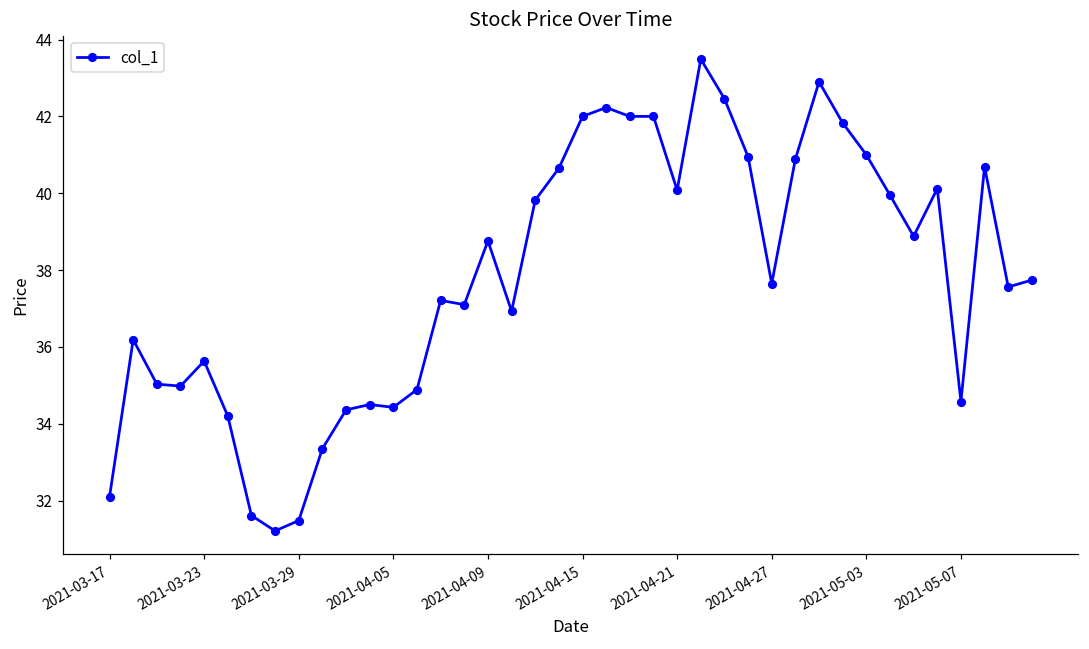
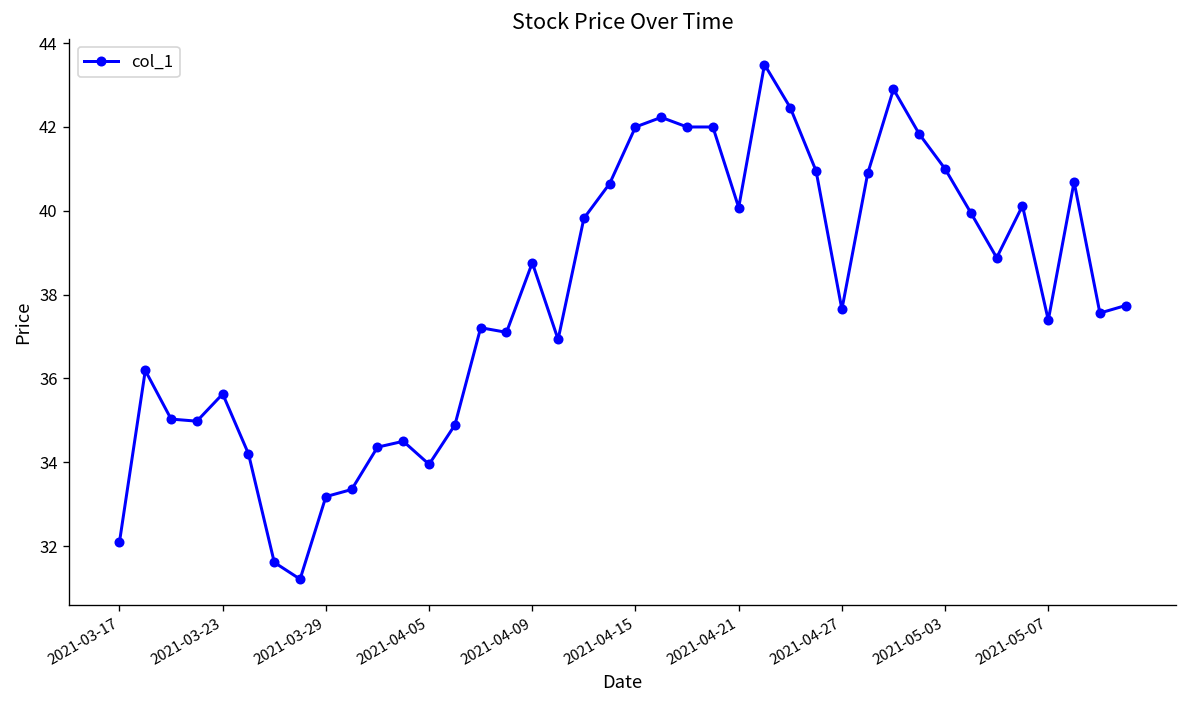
2021-03-29: 31.5 -> 33.2
2021-04-05: 34.4 -> 34.0
2021-05-07: 34.6 -> 37.4
